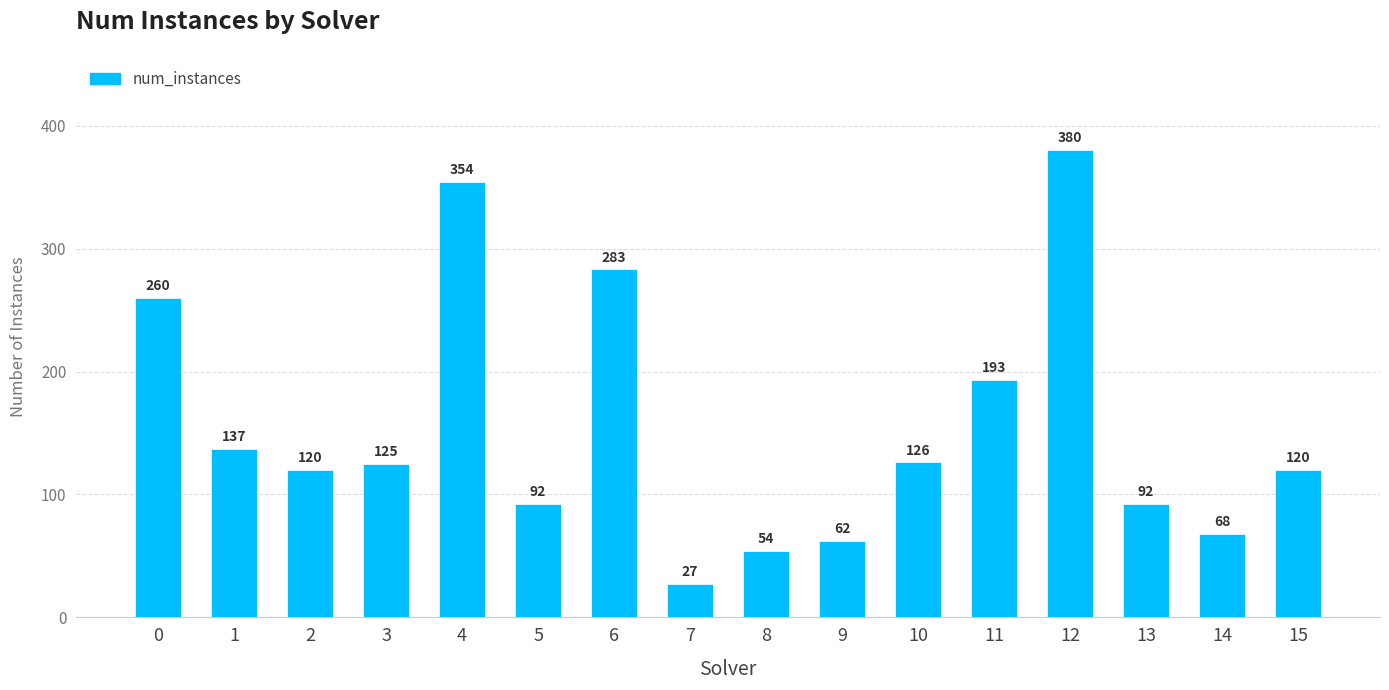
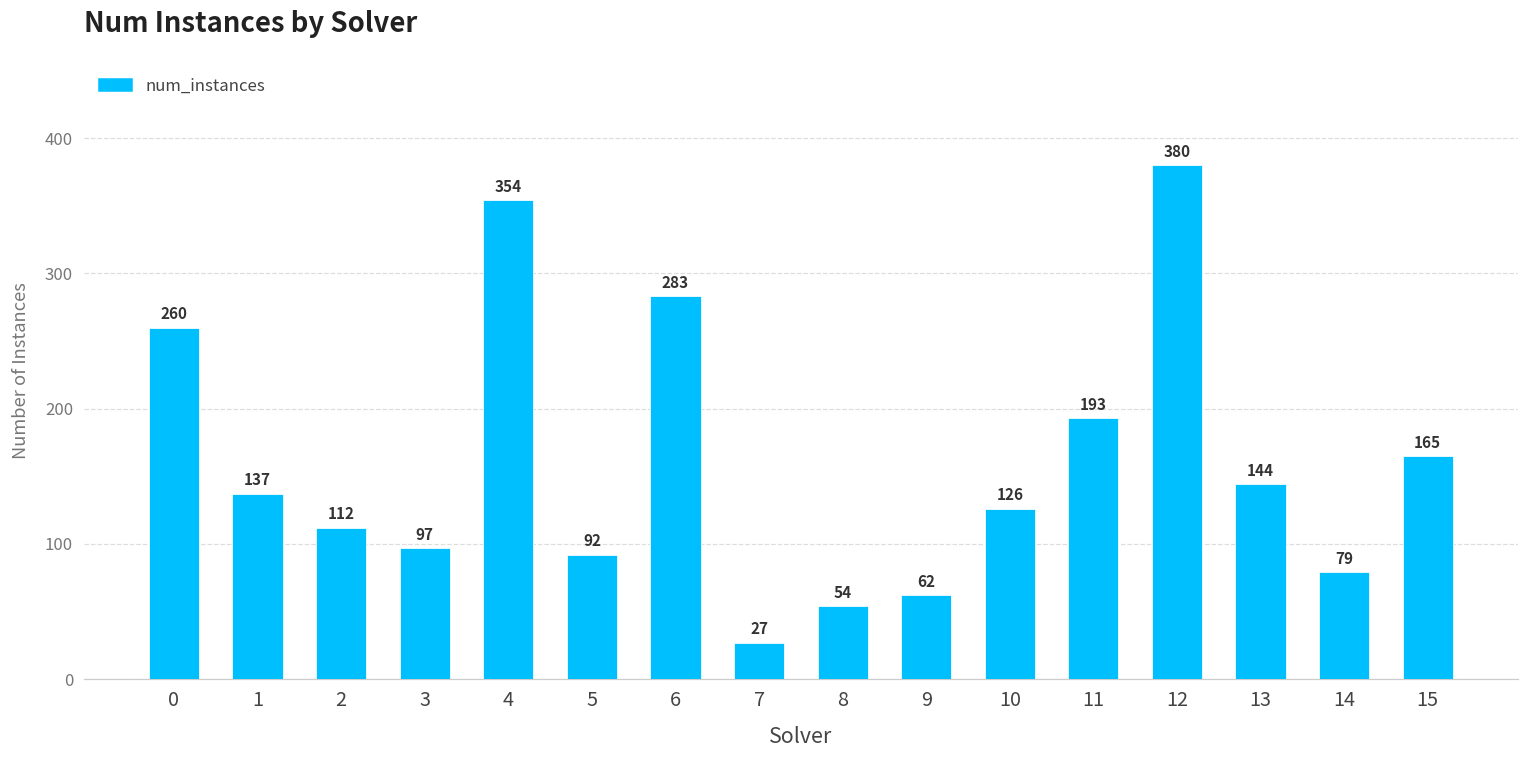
2: 120 -> 112
3: 125 -> 97
13: 92 -> 144
14: 68 -> 79
15: 120 -> 165
